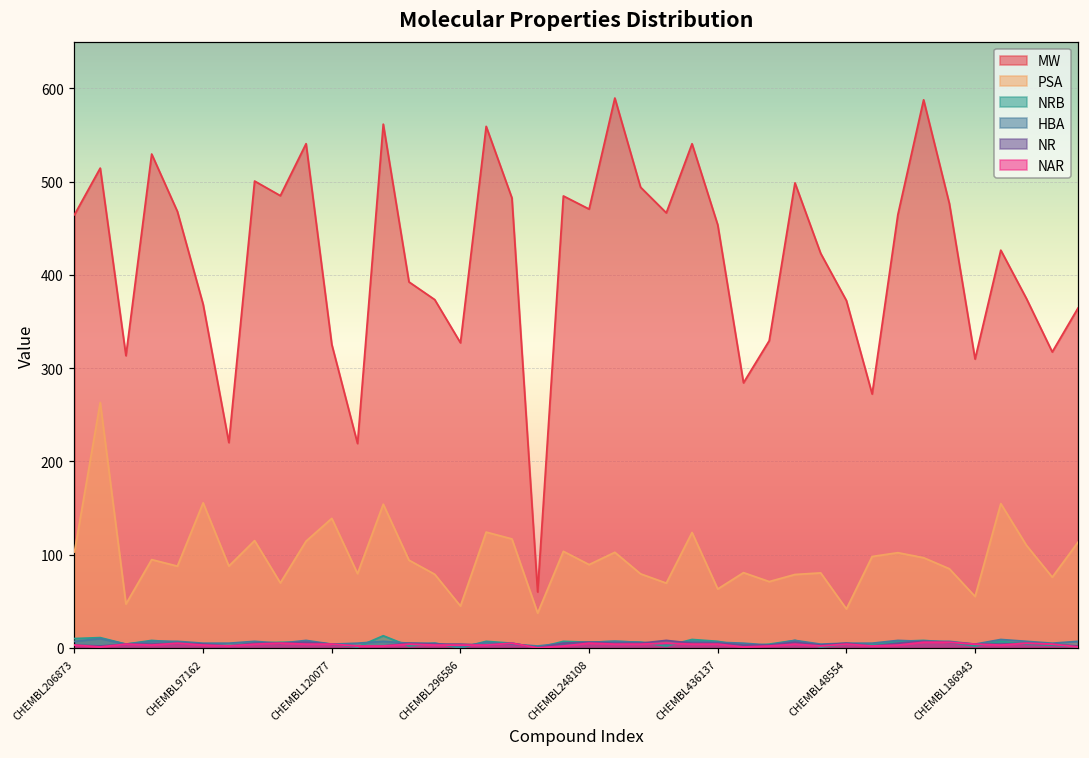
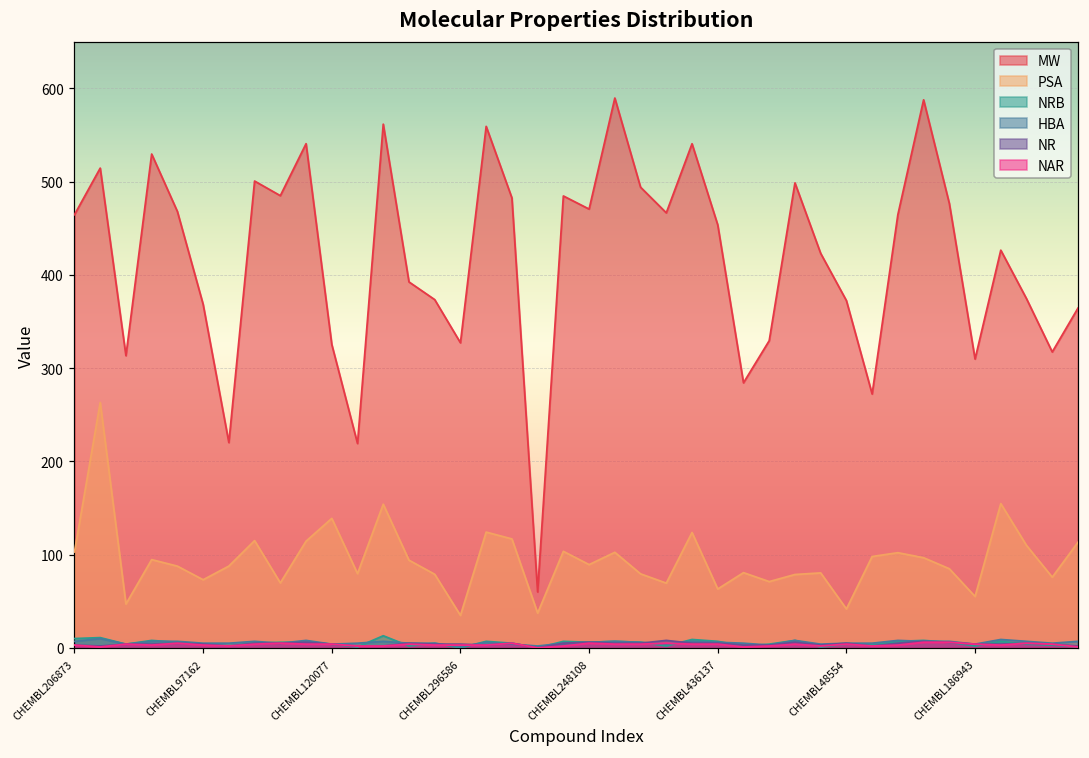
PSA, CHEMBL97162: 160 -> 70
PSA, CHEMBL296586: 40 -> 30
